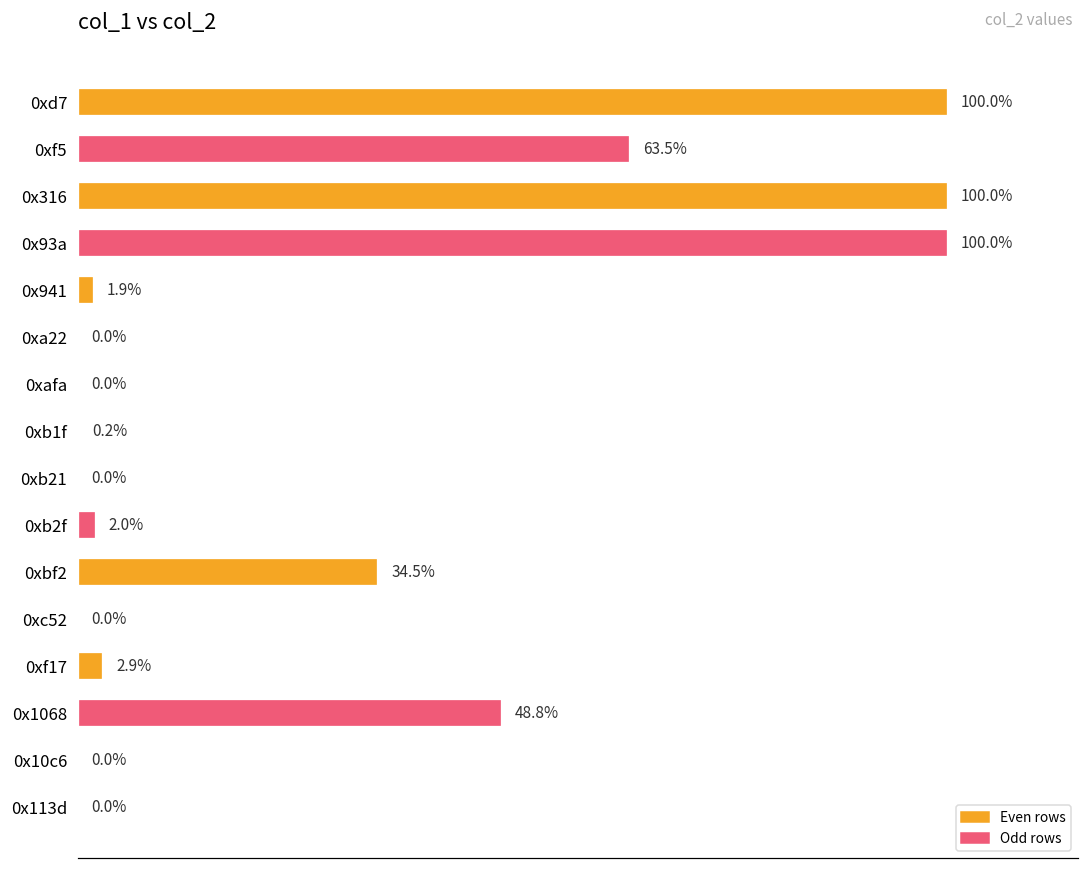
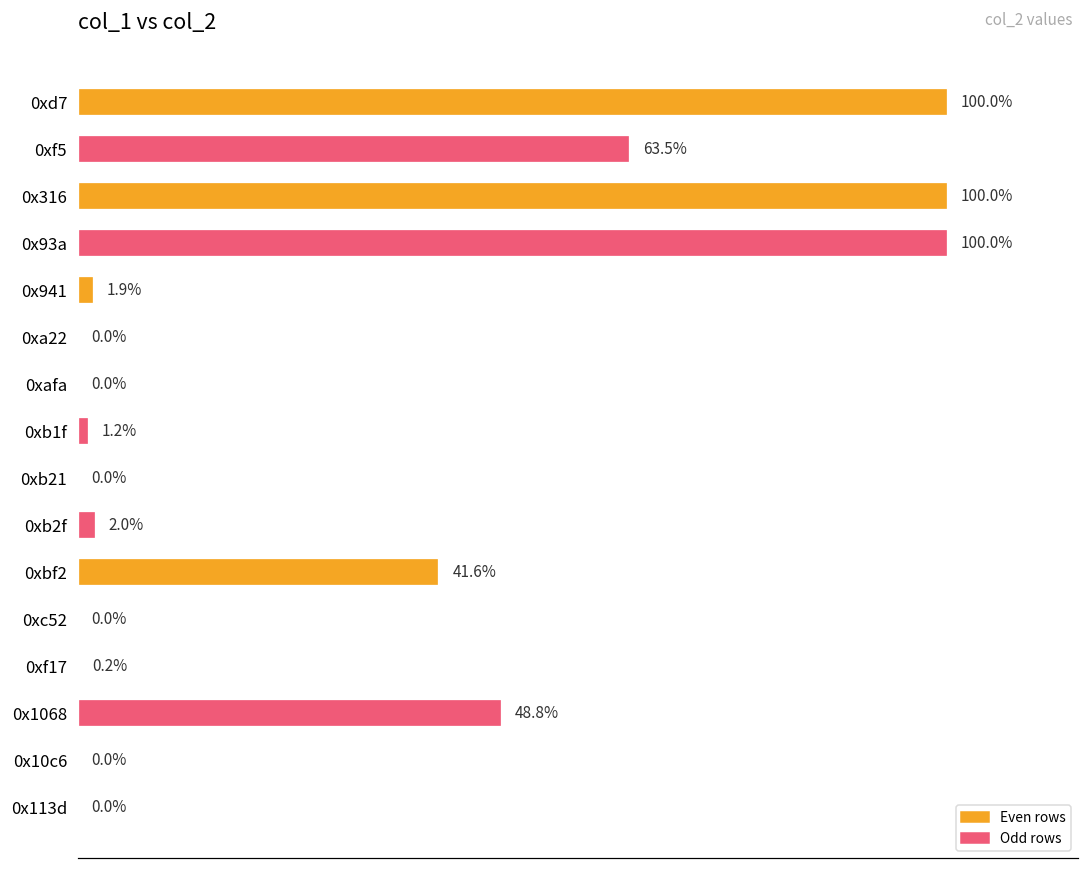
0xb1f: 0.2% -> 1.2%
0xbf2: 34.5% -> 41.6%
0xf17: 2.9% -> 0.2%
